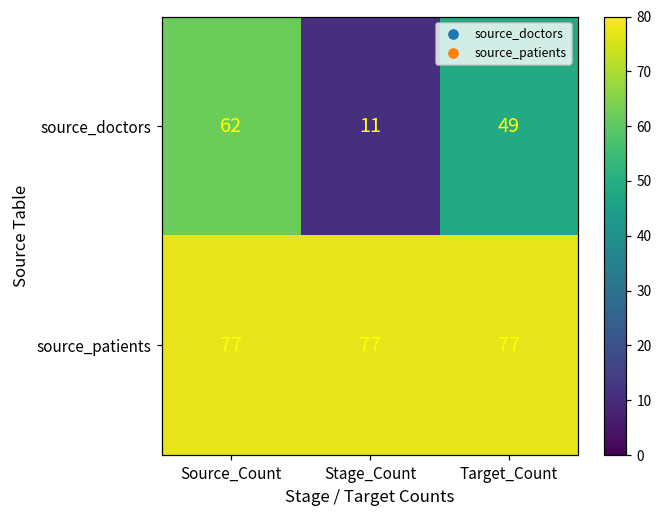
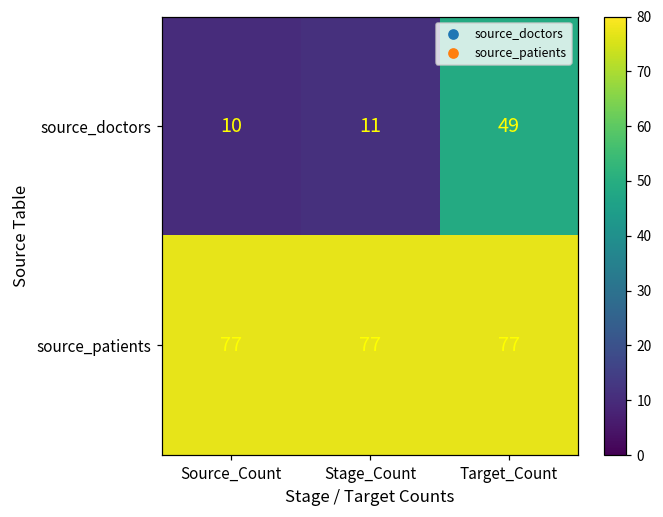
source_doctors, Source_Count: 62 -> 10
